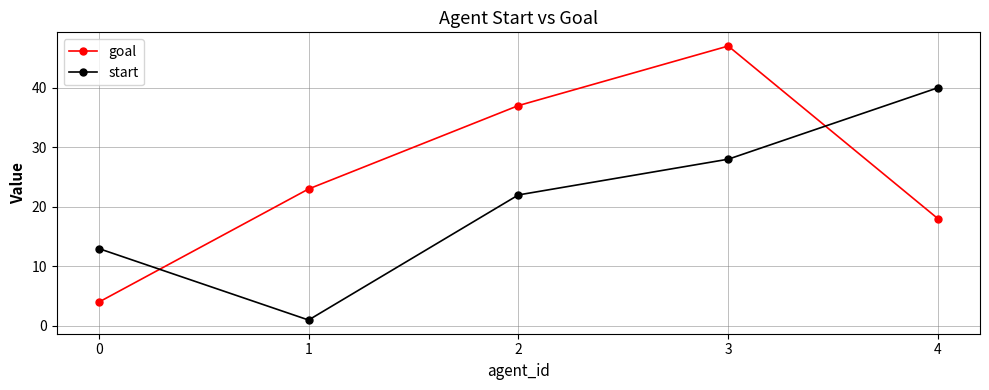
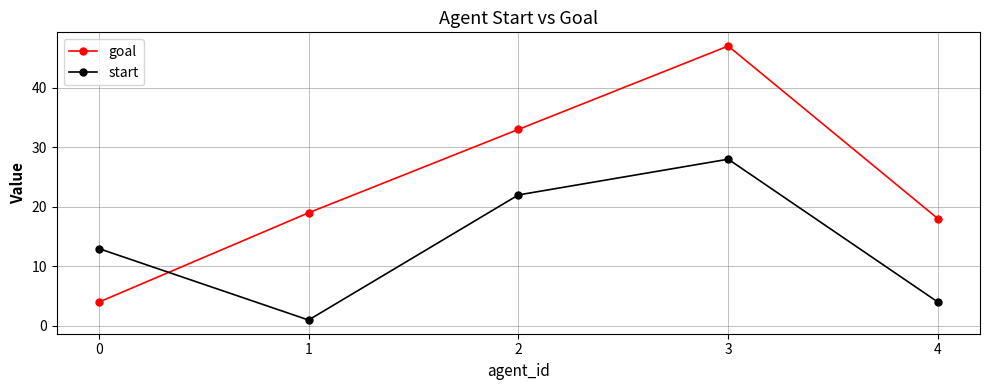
goal, 1: 23 -> 19
goal, 2: 37 -> 33
start, 4: 40 -> 4
